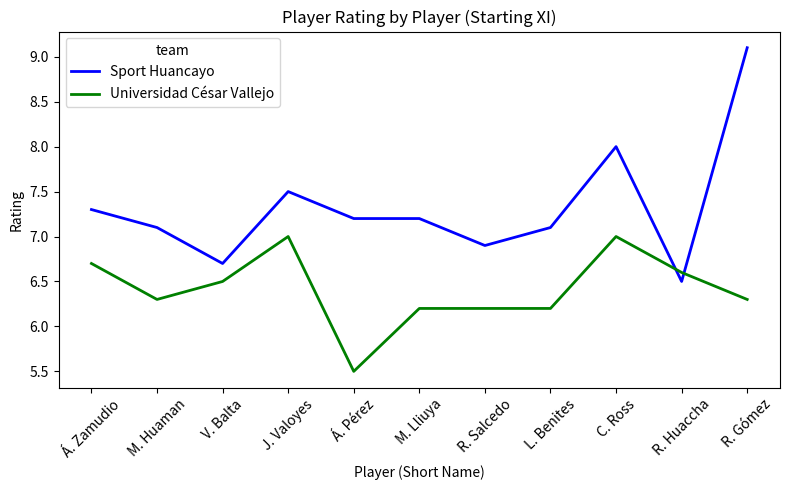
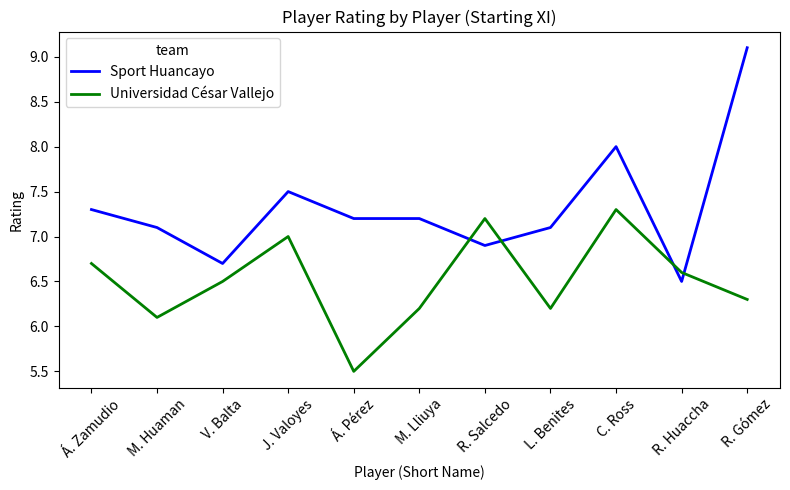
Universidad César Vallejo, M. Huaman: 6.3 -> 6.1
Universidad César Vallejo, R. Salcedo: 6.2 -> 7.2
Universidad César Vallejo, C. Ross: 7.0 -> 7.3
